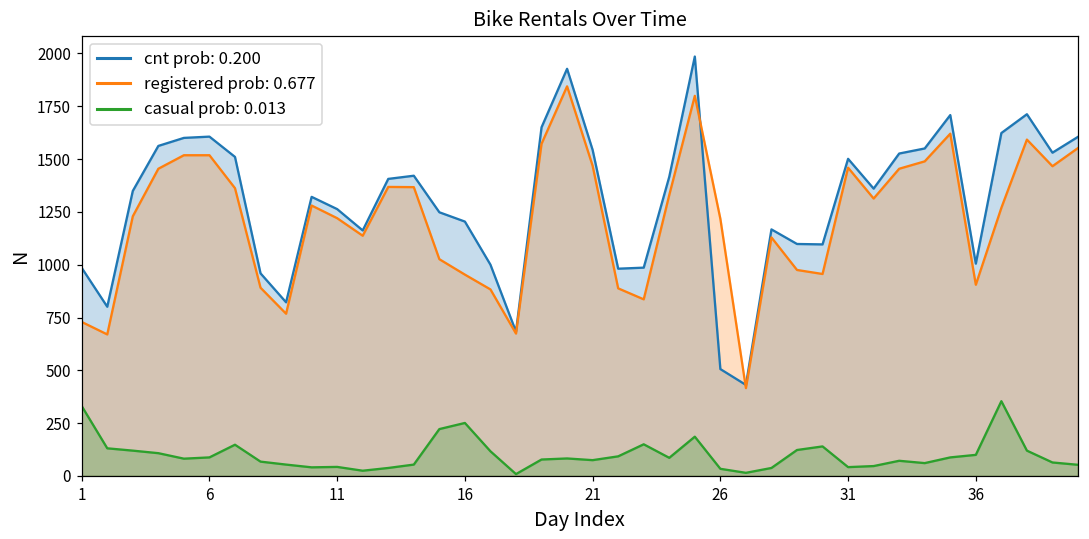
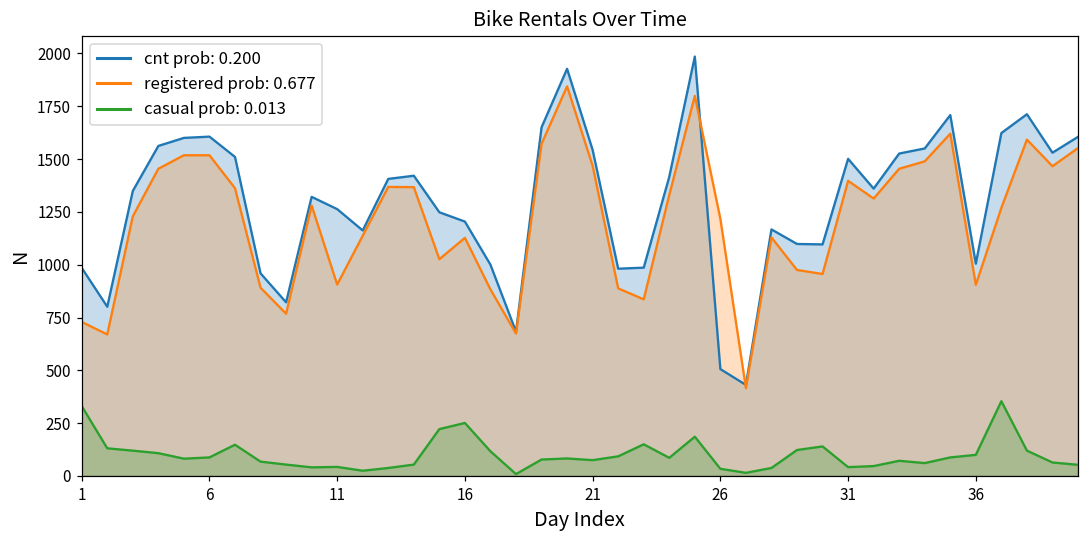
registered prob: 0.677, 11: 1220 -> 910
registered prob: 0.677, 16: 950 -> 1130
registered prob: 0.677, 31: 1460 -> 1400
